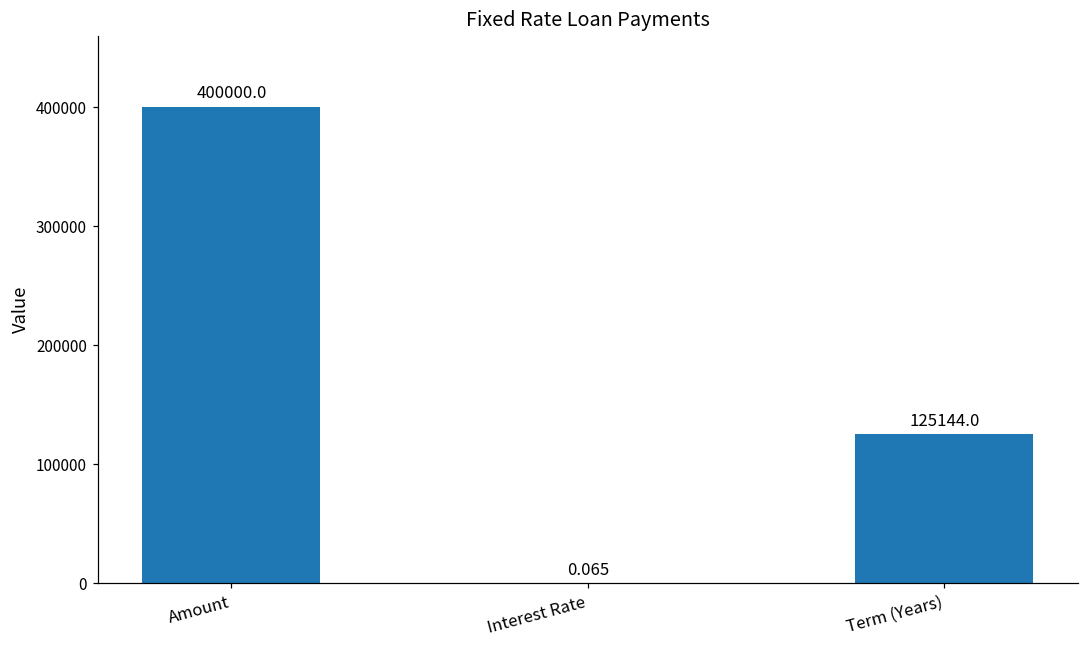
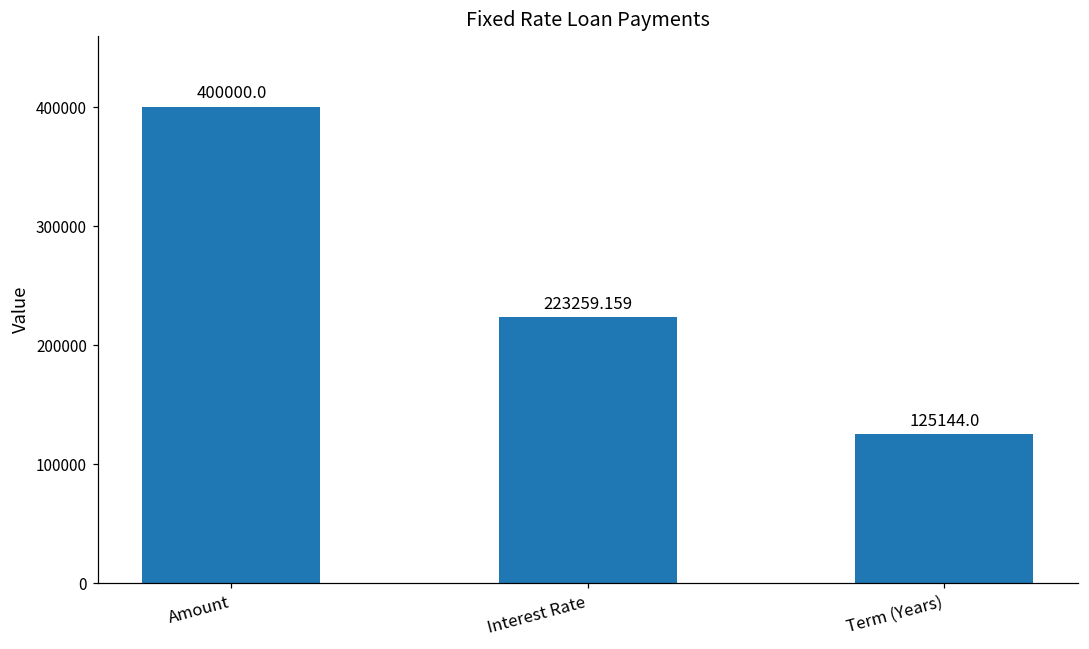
Interest Rate: 0.065 -> 223259.159
